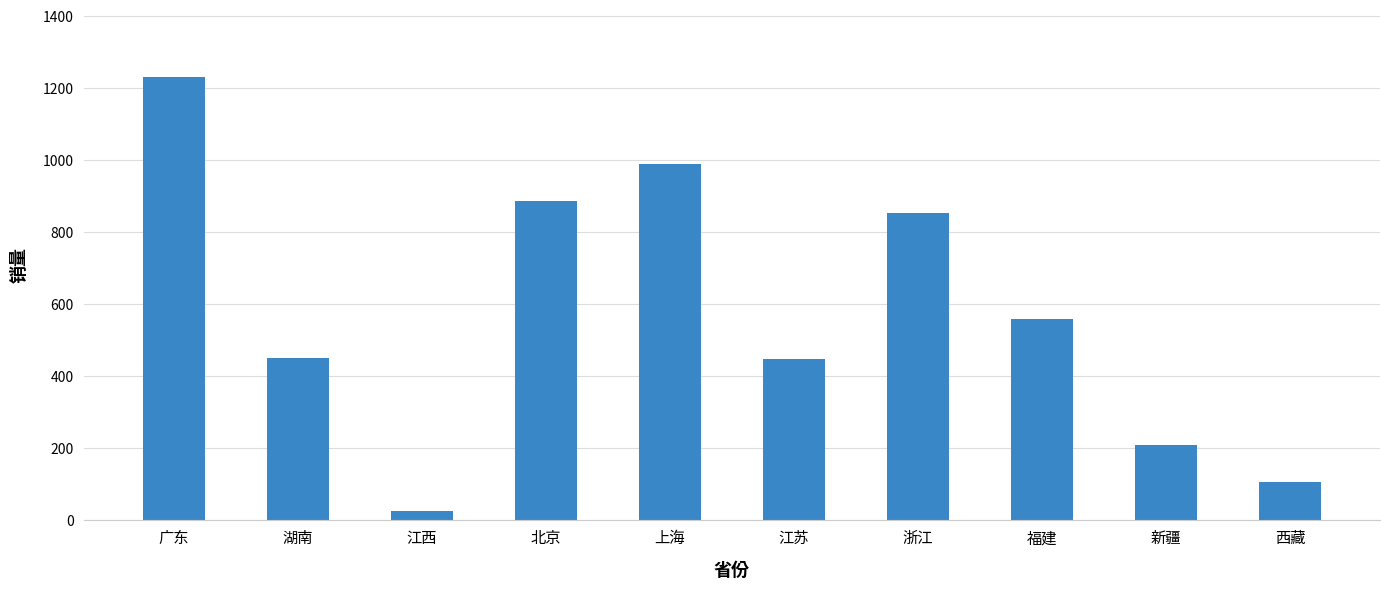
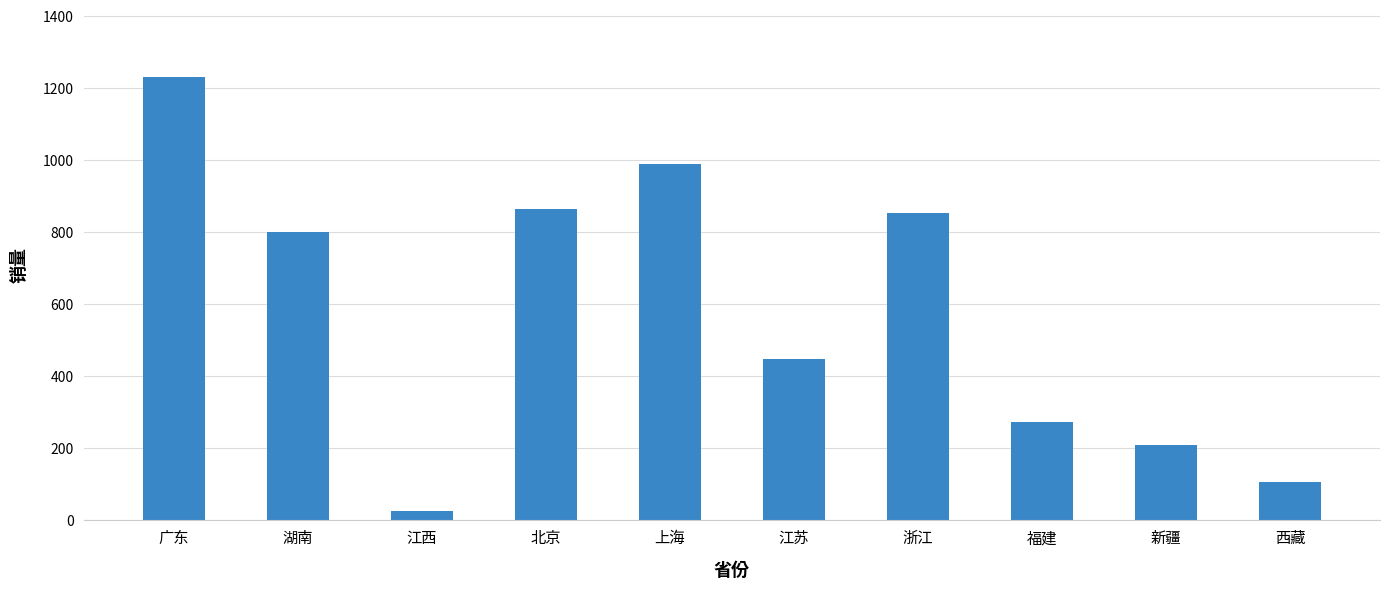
湖南: 450 -> 800
北京: 890 -> 860
福建: 560 -> 270
